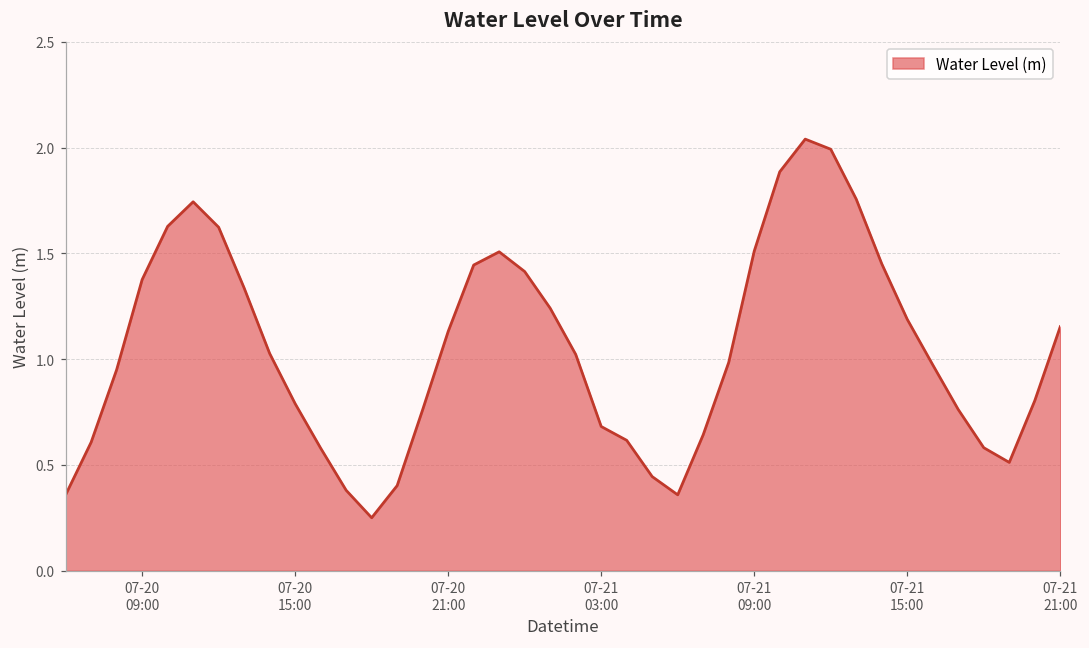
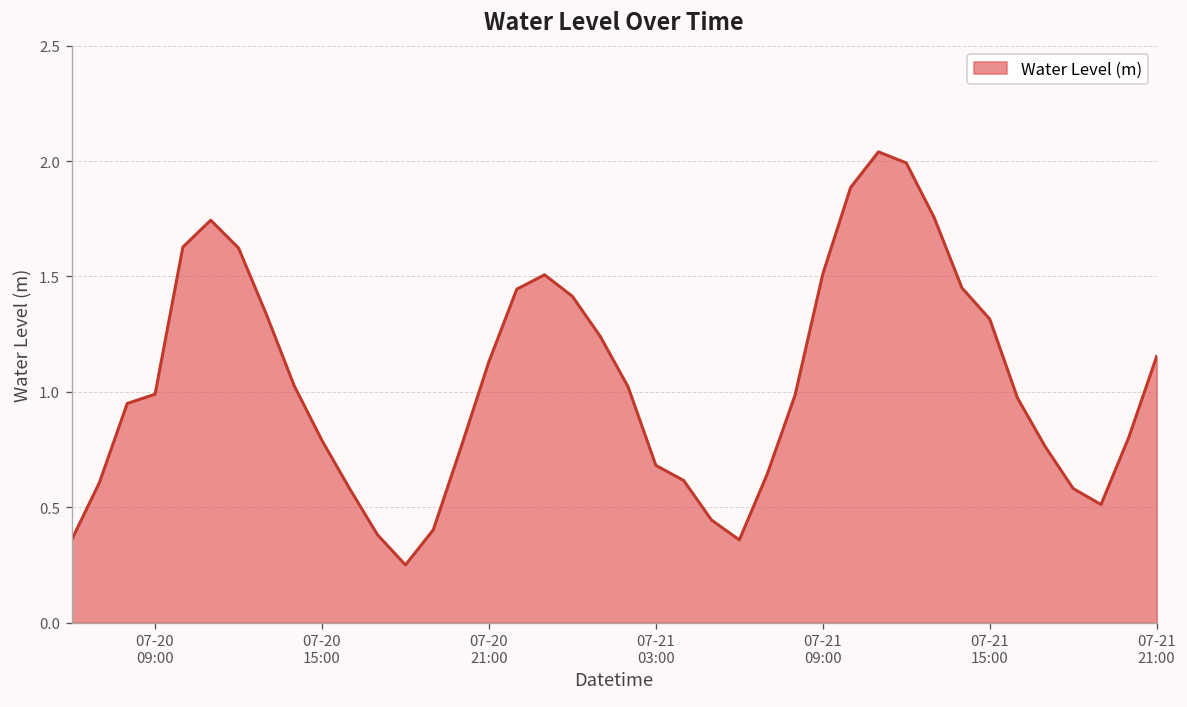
07-20 09:00: 1.38 -> 0.99
07-21 15:00: 1.19 -> 1.32
